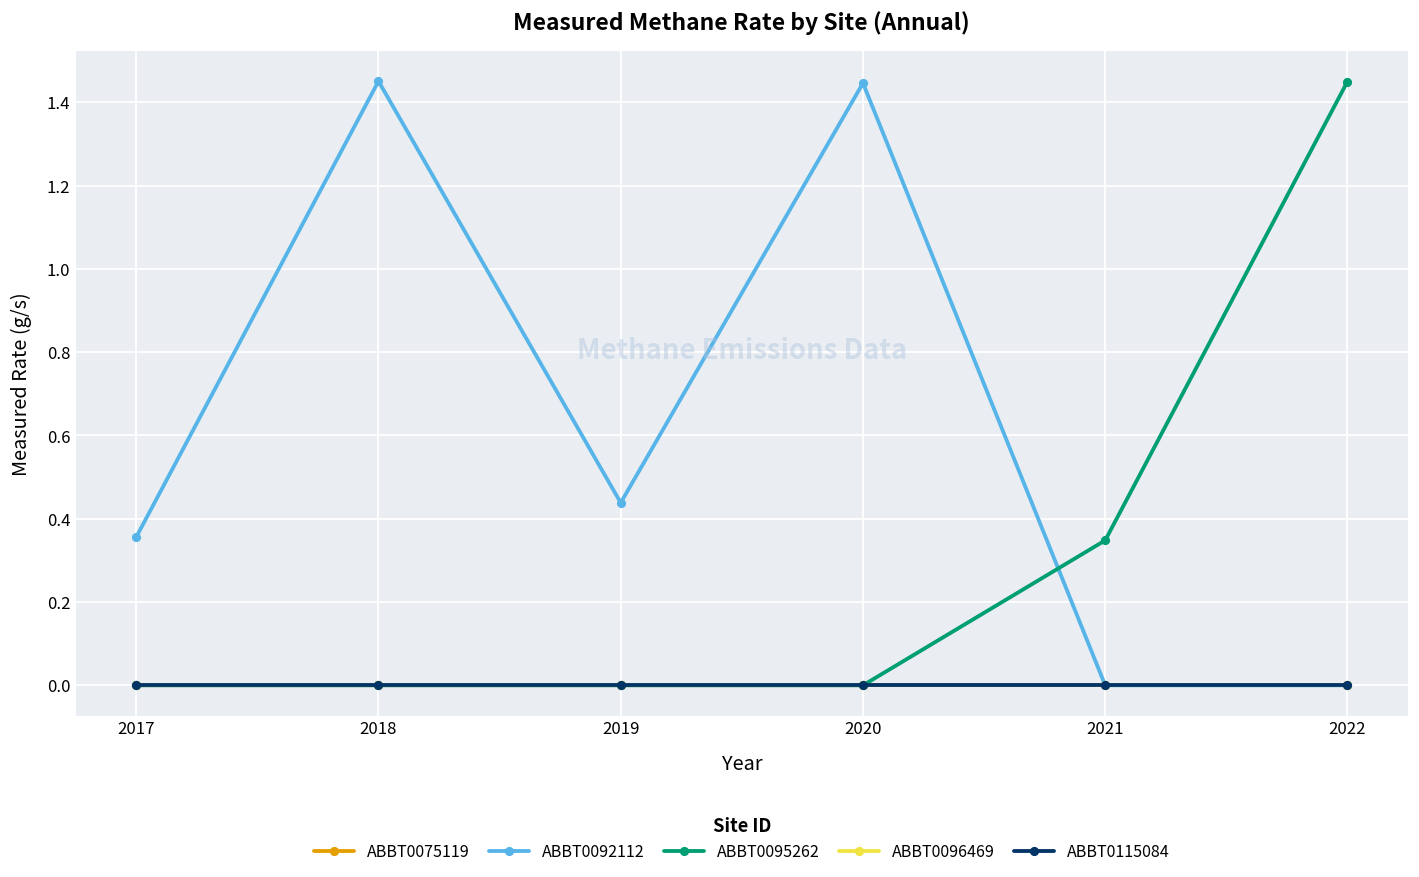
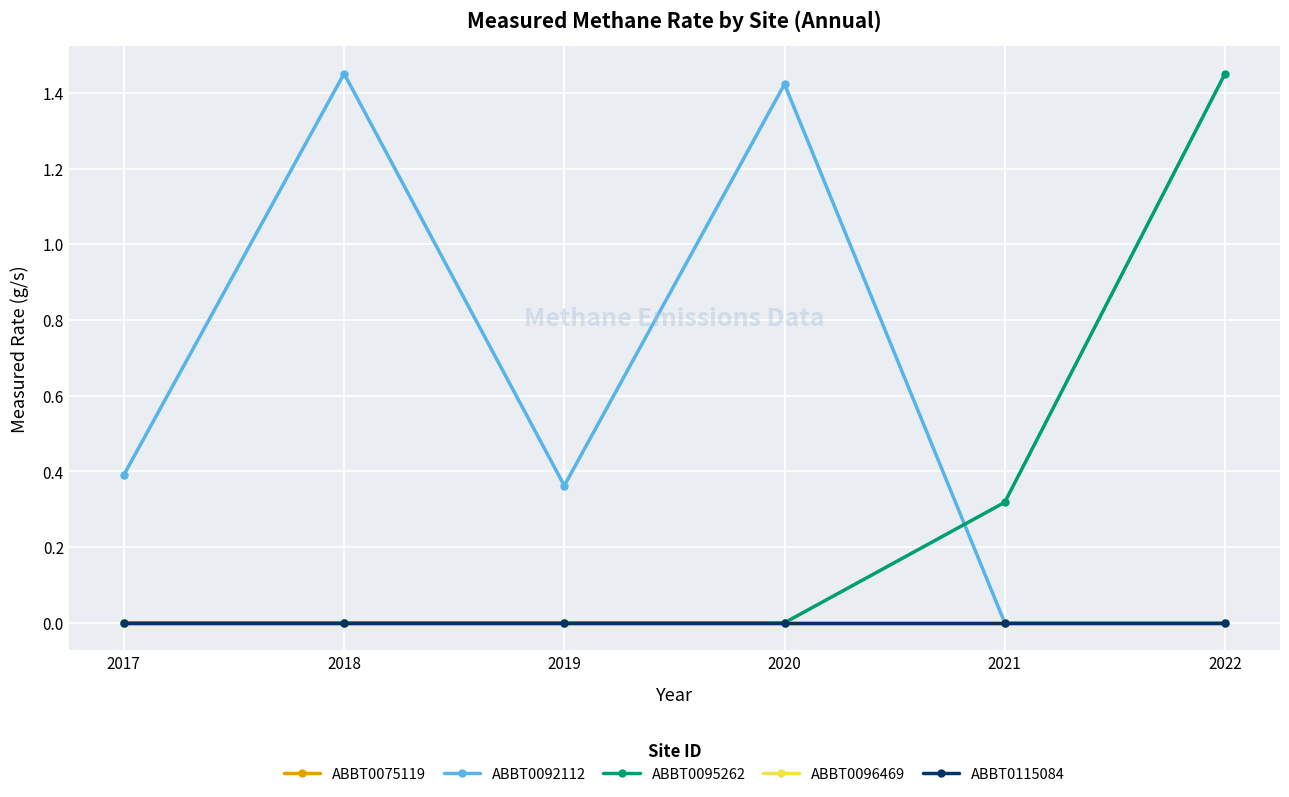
ABBT0092112, 2017: 0.36 -> 0.39
ABBT0092112, 2019: 0.44 -> 0.36
ABBT0092112, 2020: 1.45 -> 1.42
ABBT0095262, 2021: 0.35 -> 0.32
